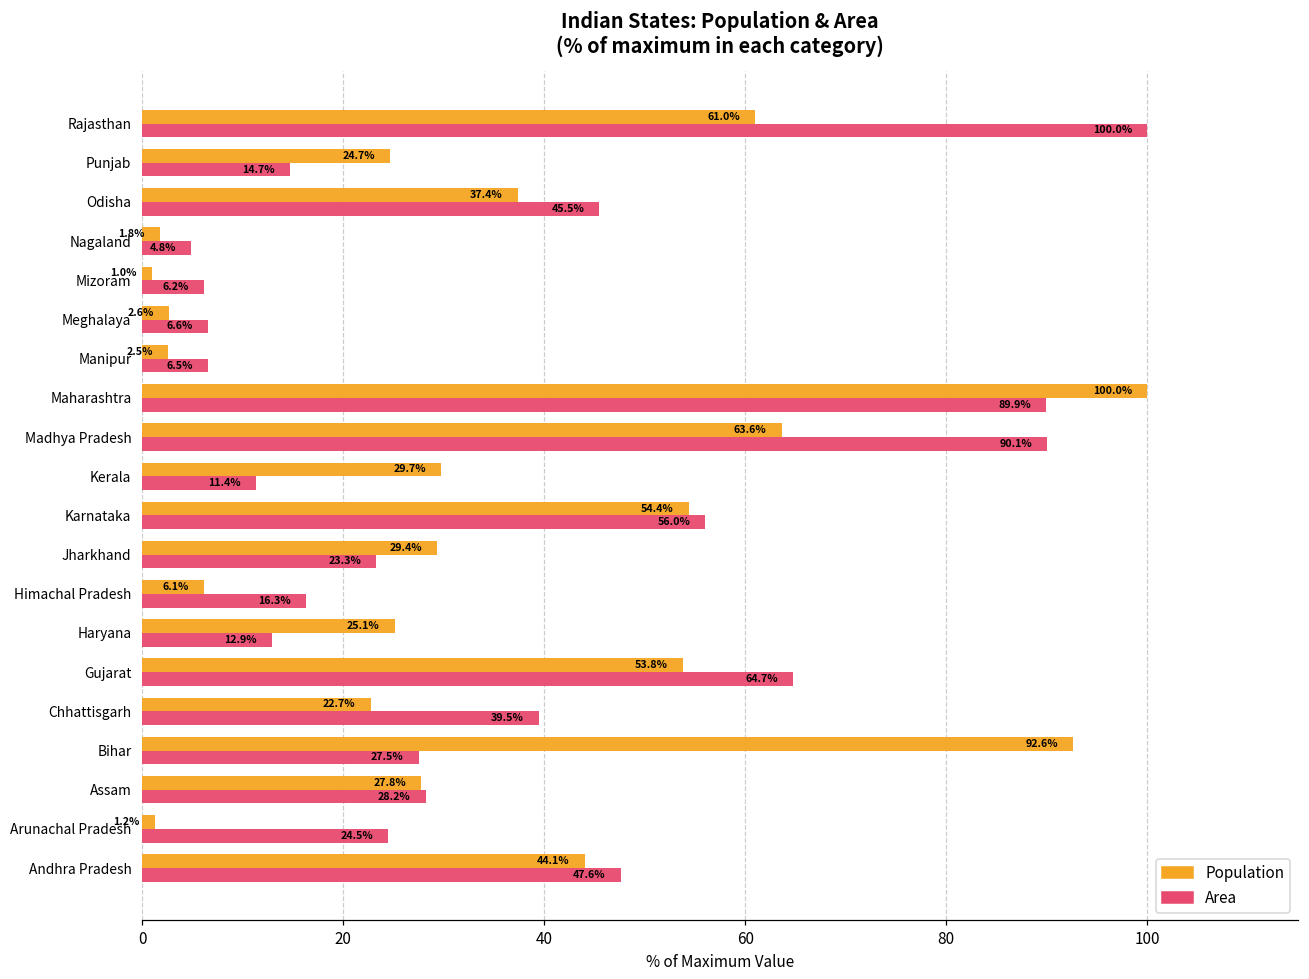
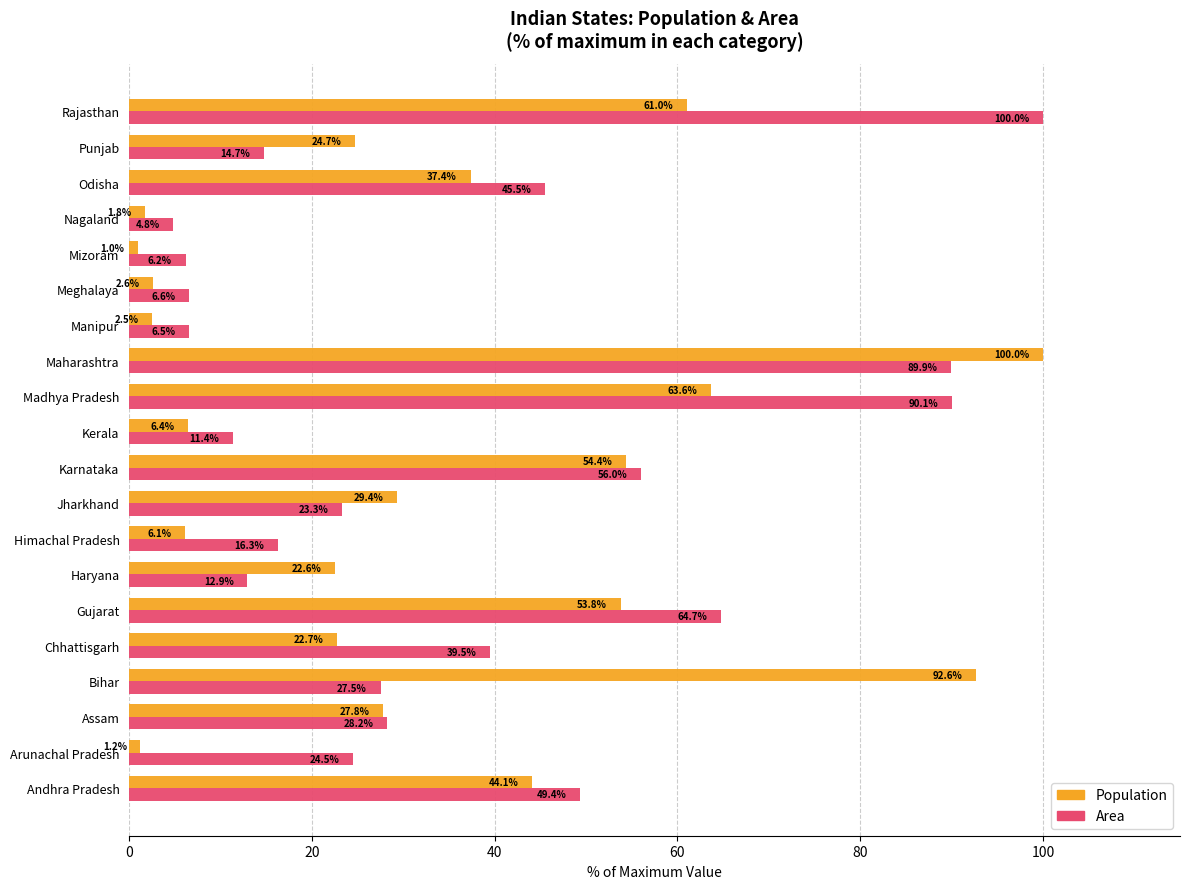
Population, Kerala: 29.7% -> 6.4%
Population, Haryana: 25.1% -> 22.6%
Area, Andhra Pradesh: 47.6% -> 49.4%
